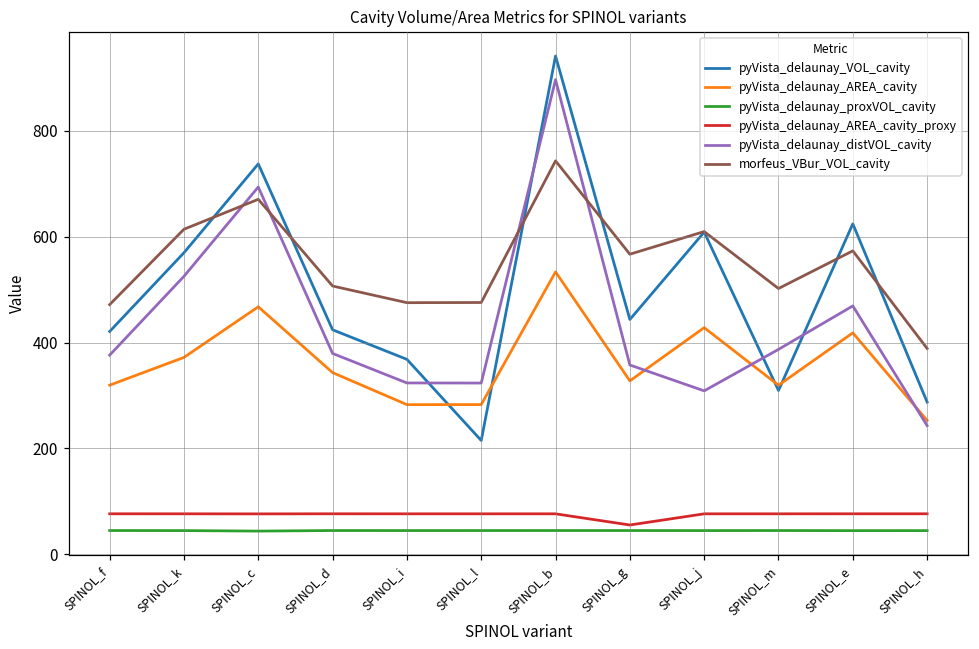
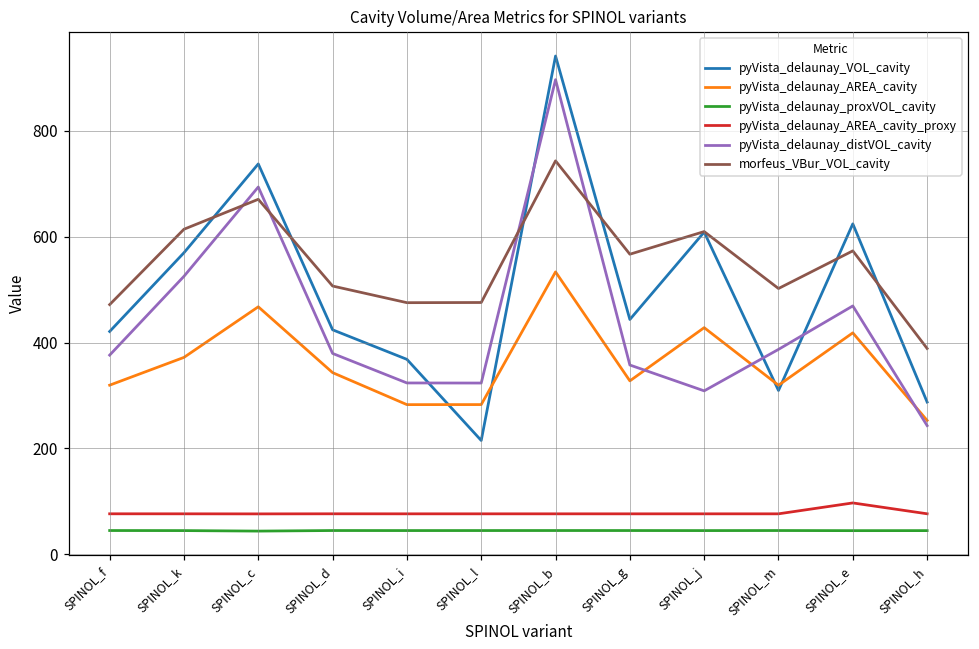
pyVista_delaunay_AREA_cavity_proxy, SPINOL_g: 60 -> 80
pyVista_delaunay_AREA_cavity_proxy, SPINOL_e: 80 -> 100
